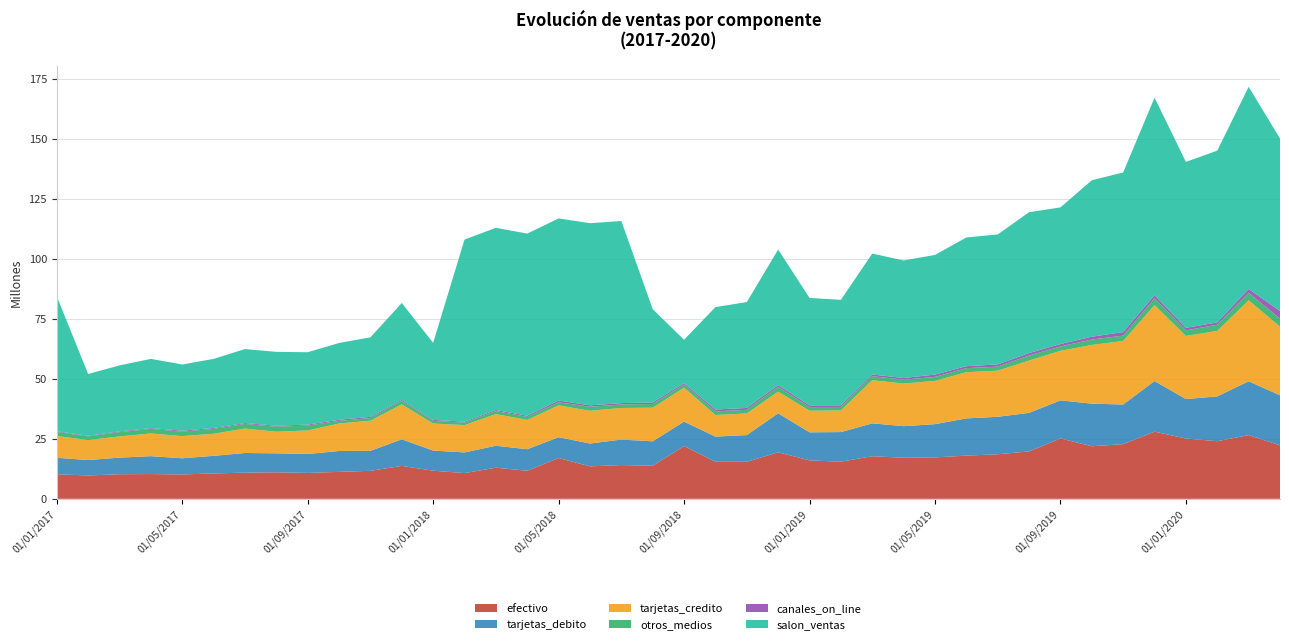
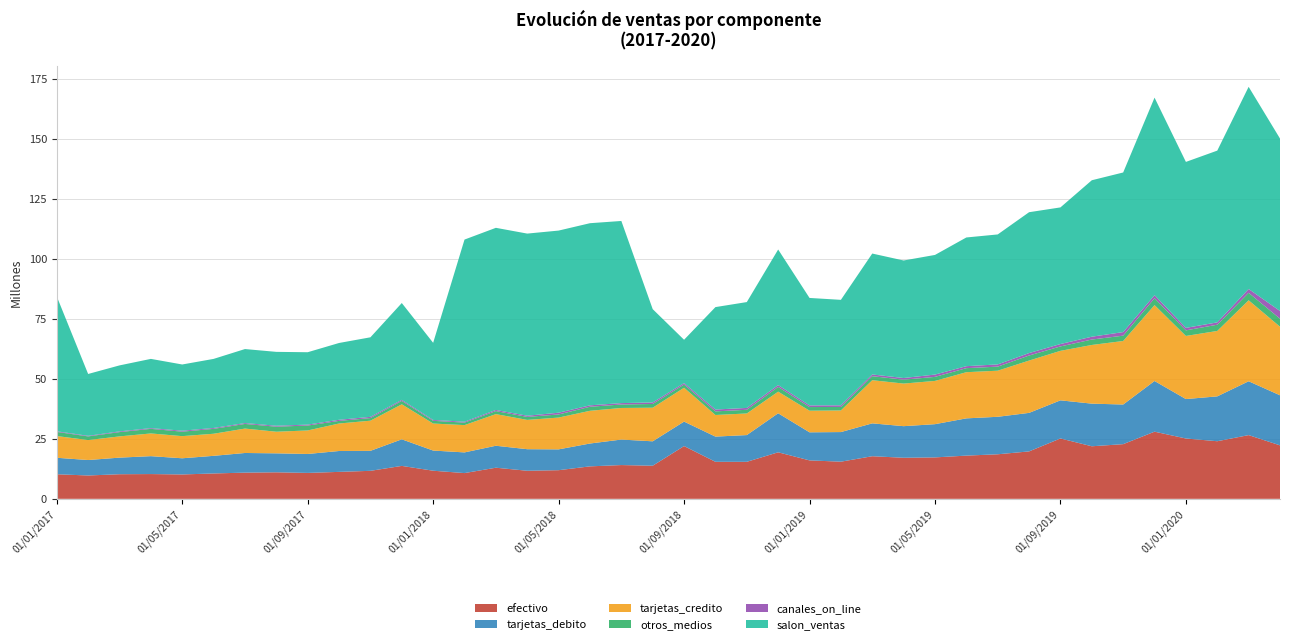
efectivo, 01/05/2018: 17 -> 12
